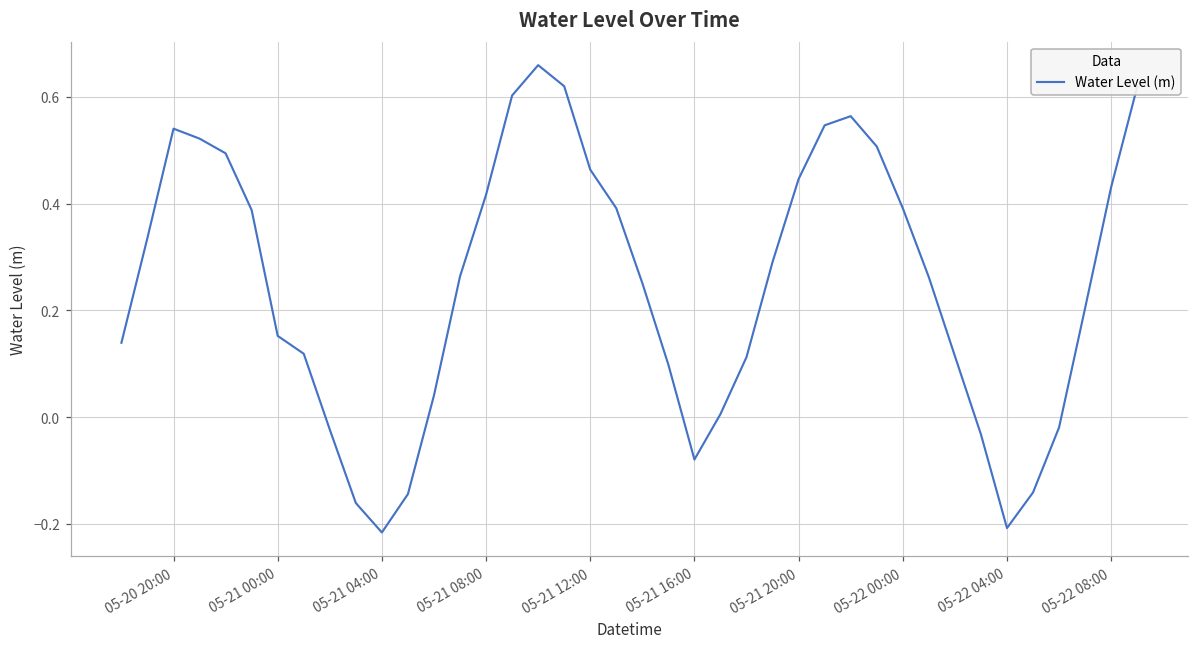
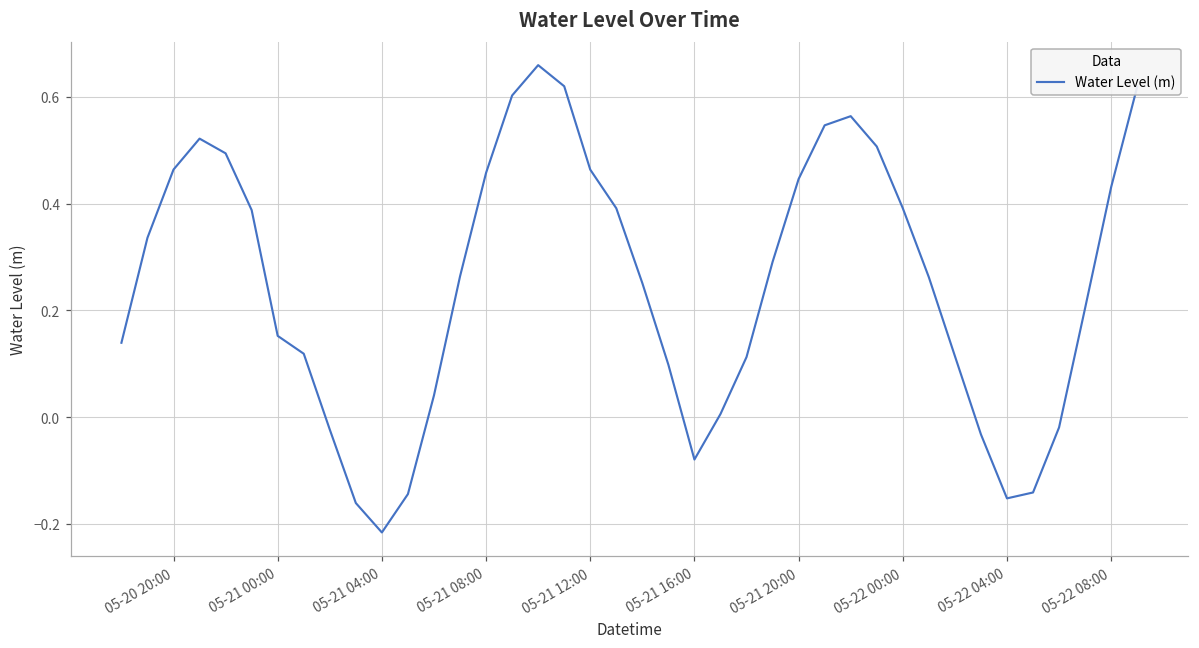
05-20 20:00: 0.54 -> 0.46
05-21 08:00: 0.42 -> 0.46
05-22 04:00: -0.21 -> -0.15
